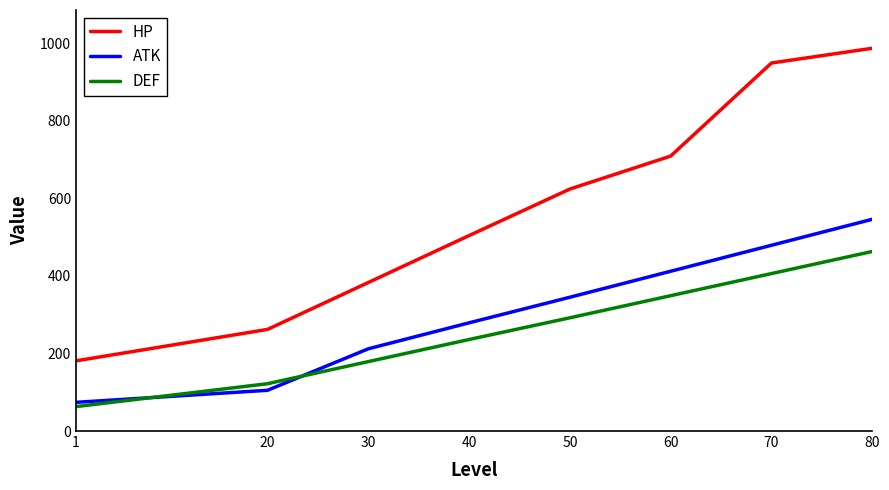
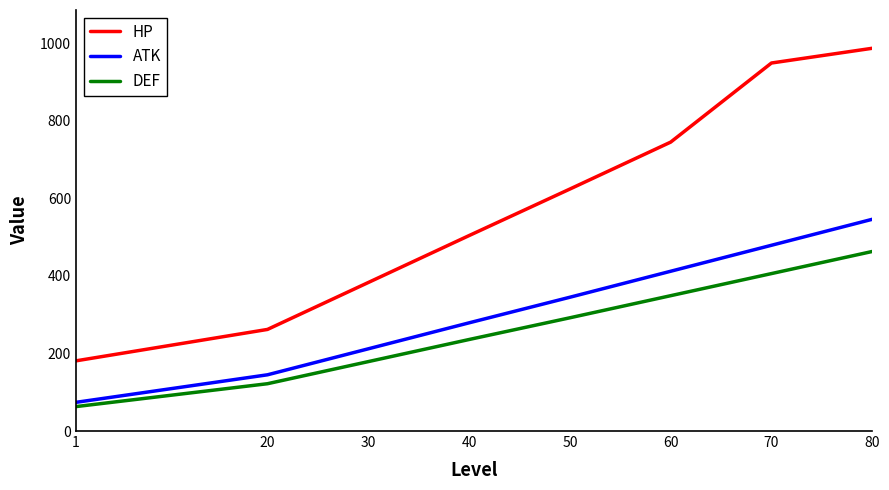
ATK, 20: 110 -> 150
HP, 60: 710 -> 750
